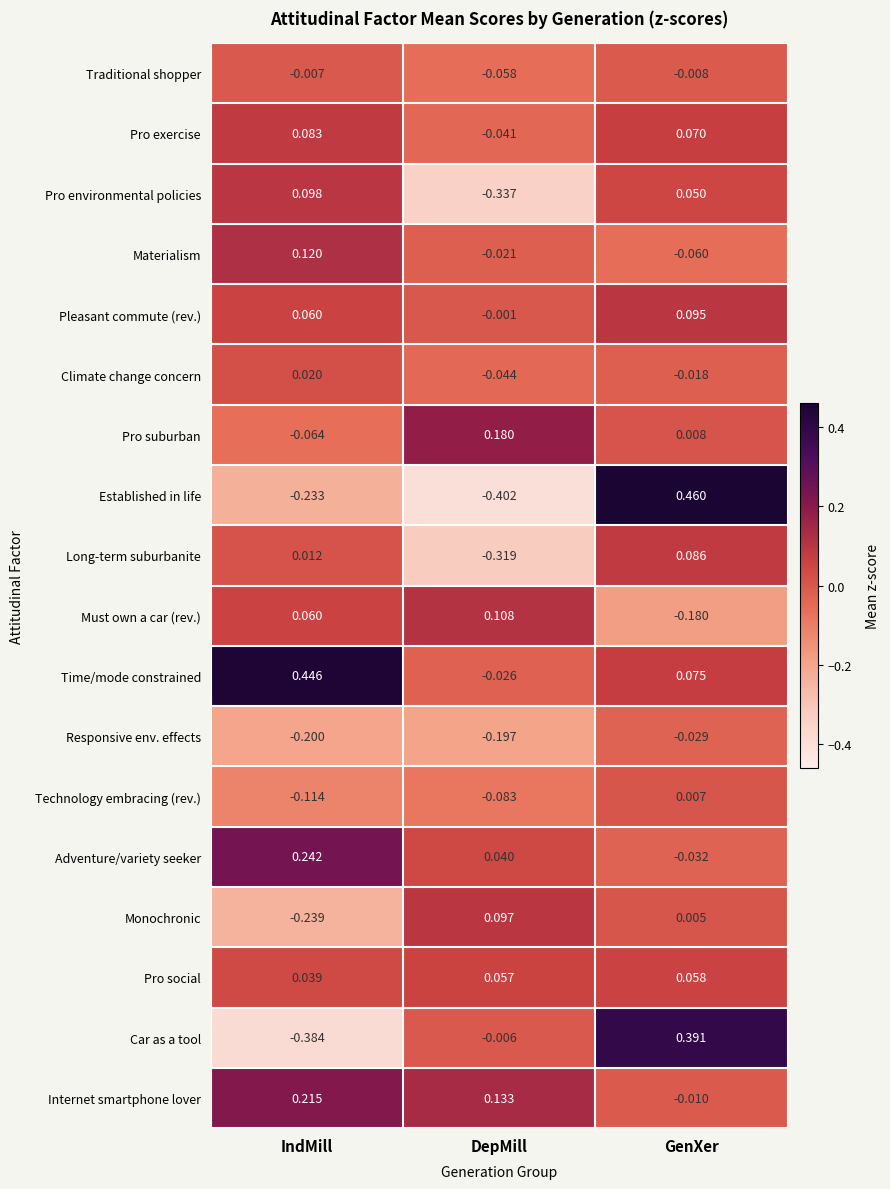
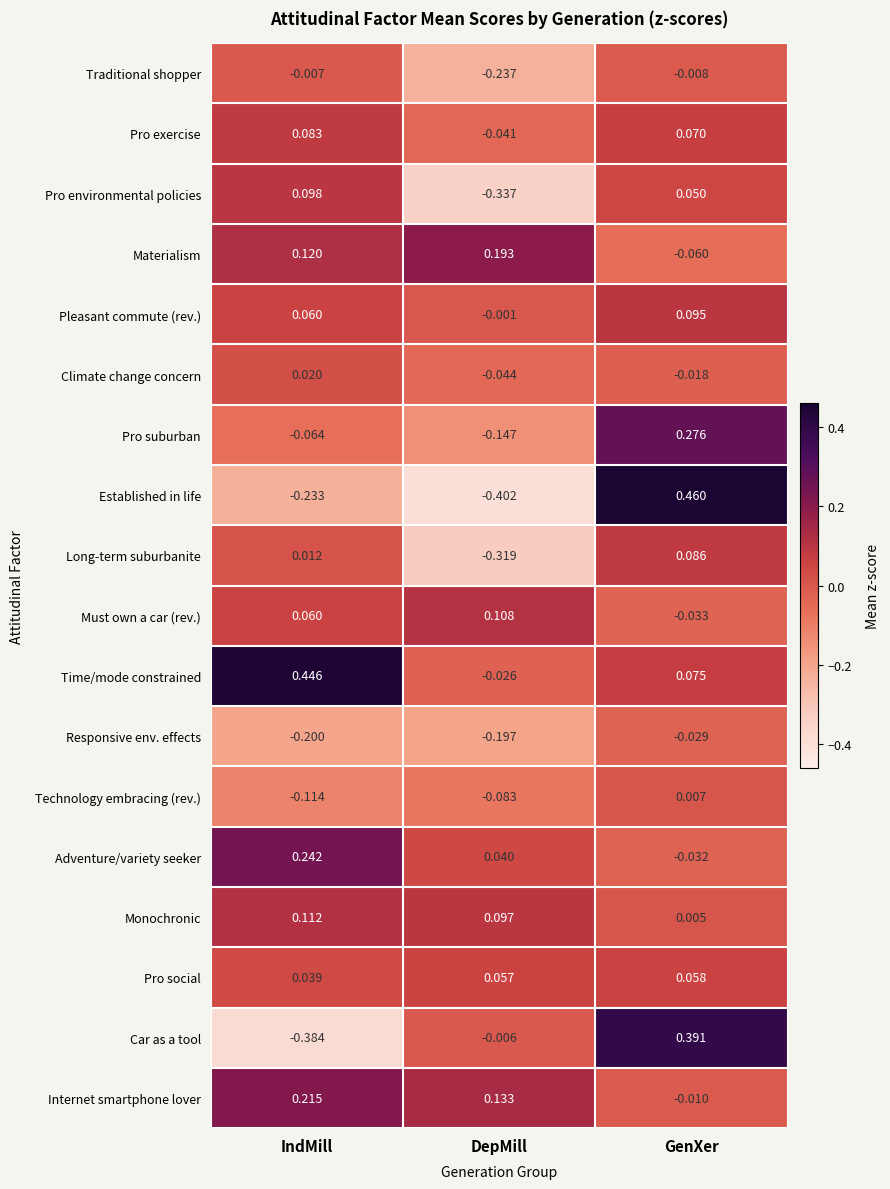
Traditional shopper, DepMill: -0.058 -> -0.237
Materialism, DepMill: -0.021 -> 0.193
Pro suburban, DepMill: 0.180 -> -0.147
Pro suburban, GenXer: 0.008 -> 0.276
Must own a car (rev.), GenXer: -0.180 -> -0.033
Monochronic, IndMill: -0.239 -> 0.112
